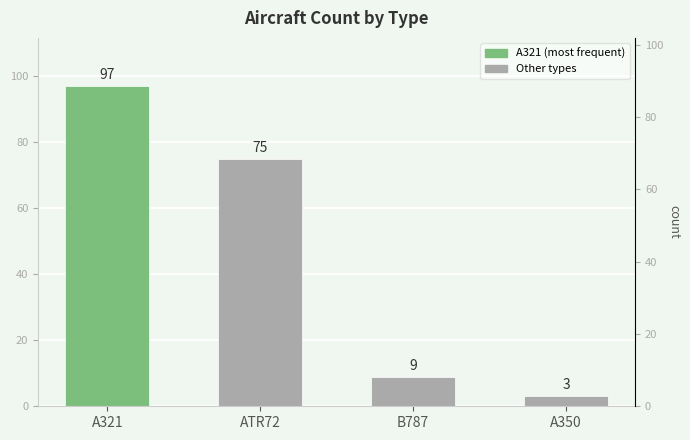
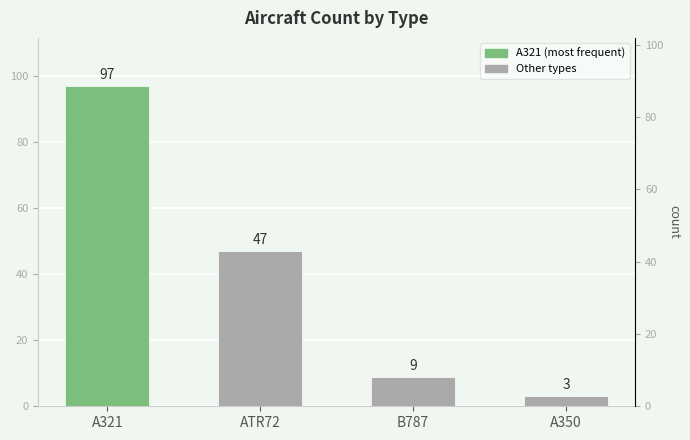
ATR72: 75 -> 47
